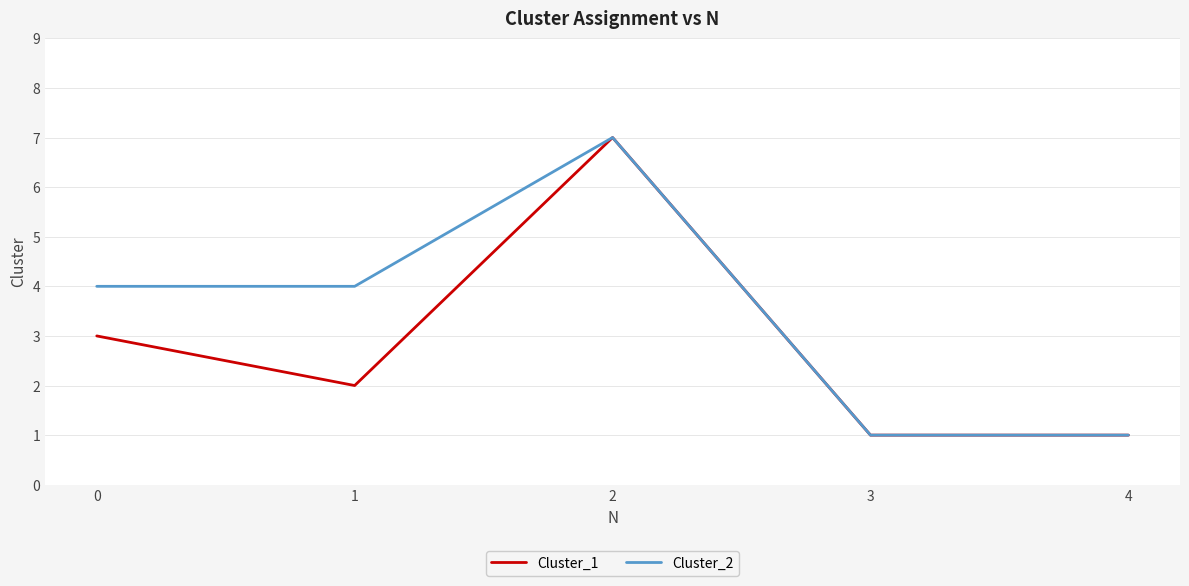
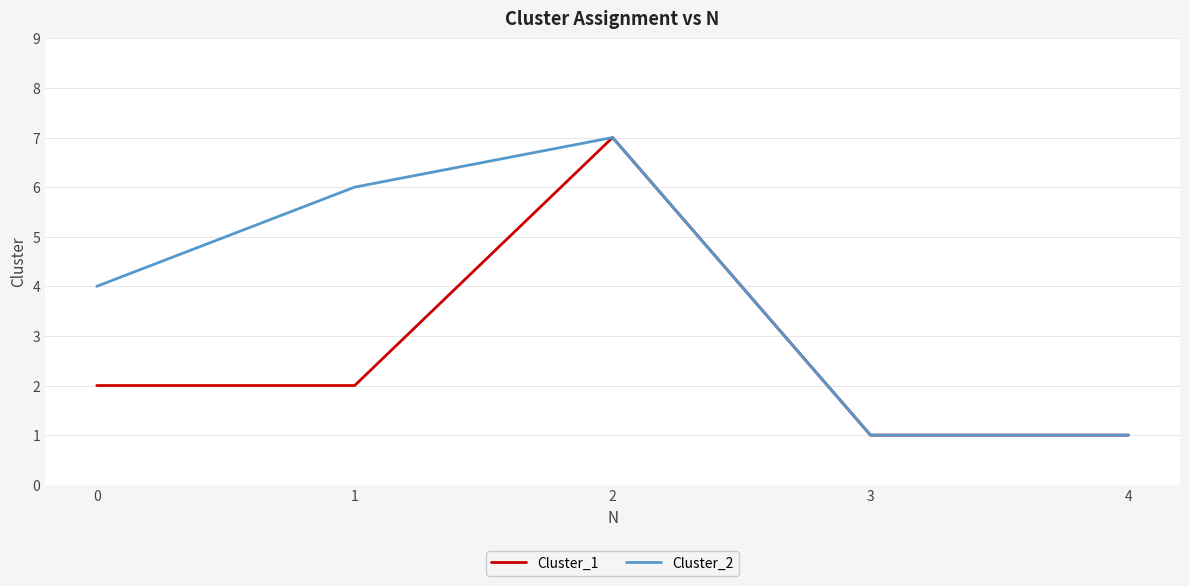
Cluster_1, 0: 3 -> 2
Cluster_2, 1: 4 -> 6
